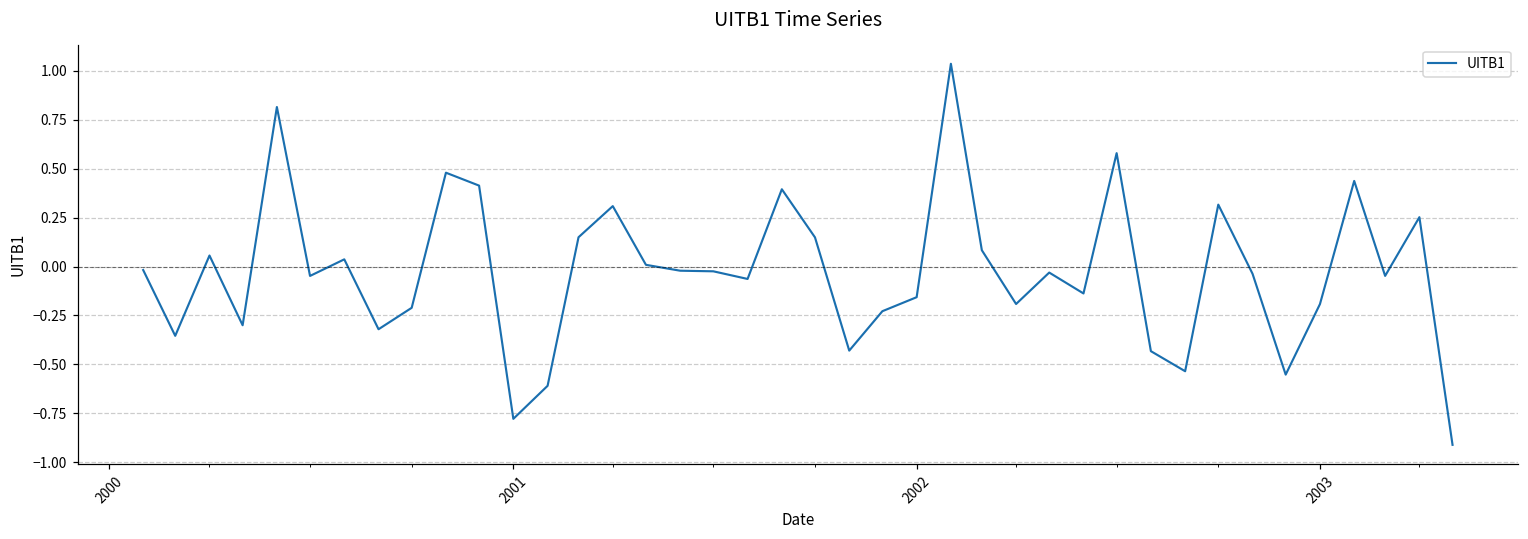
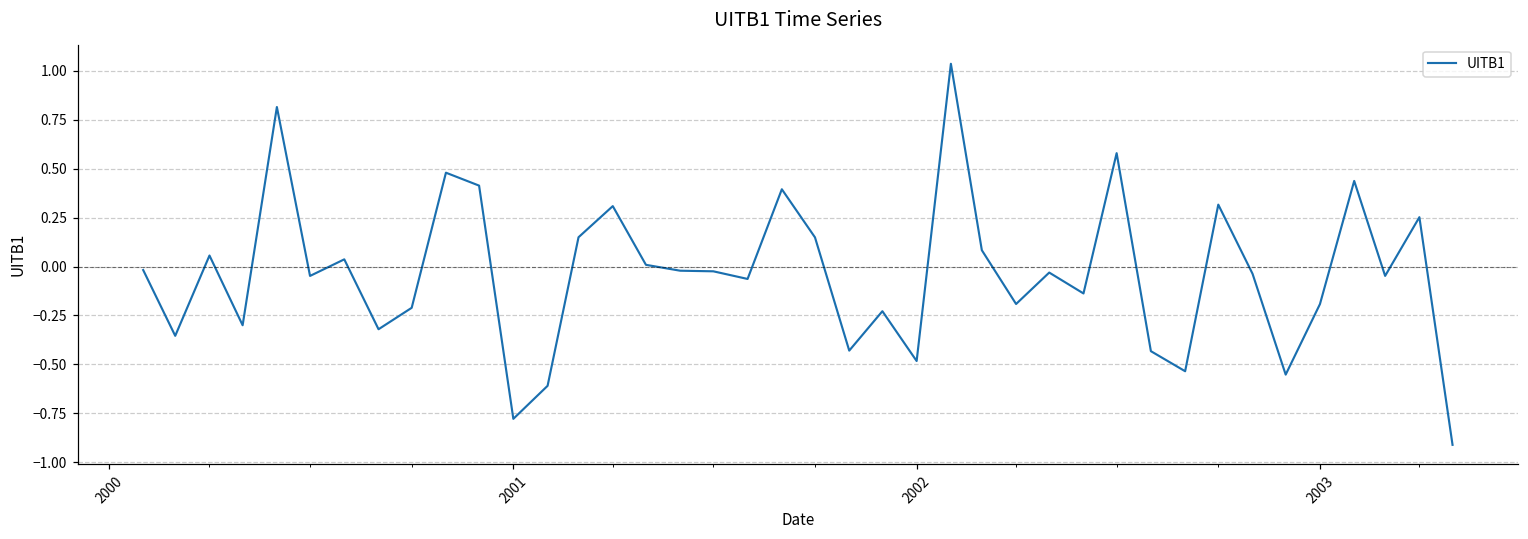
2002: -0.16 -> -0.48
